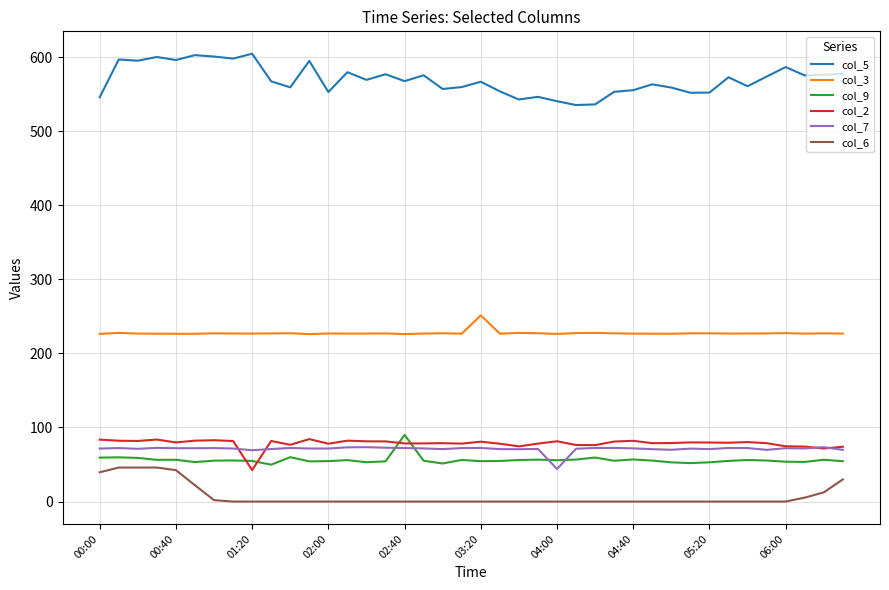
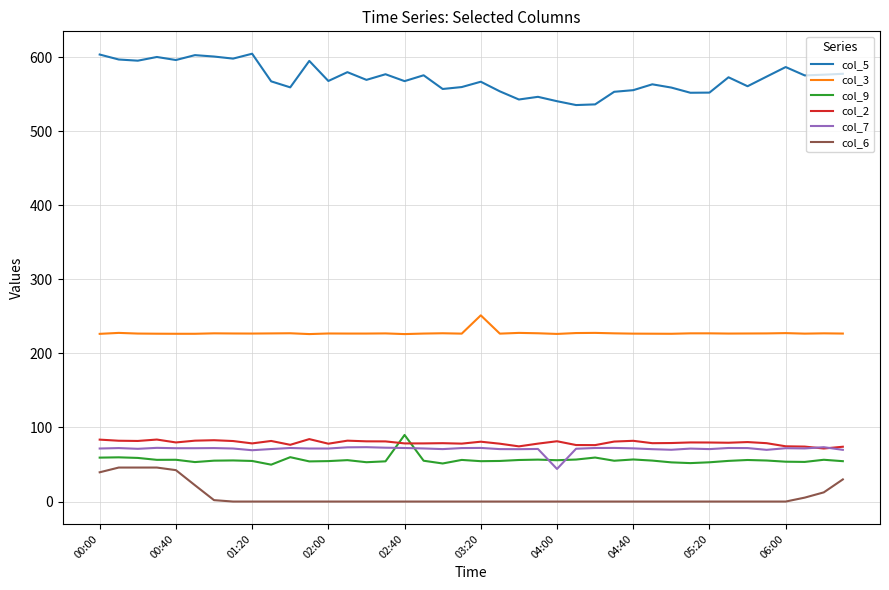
col_5, 00:00: 550 -> 600
col_2, 01:20: 40 -> 80
col_5, 02:00: 550 -> 570
